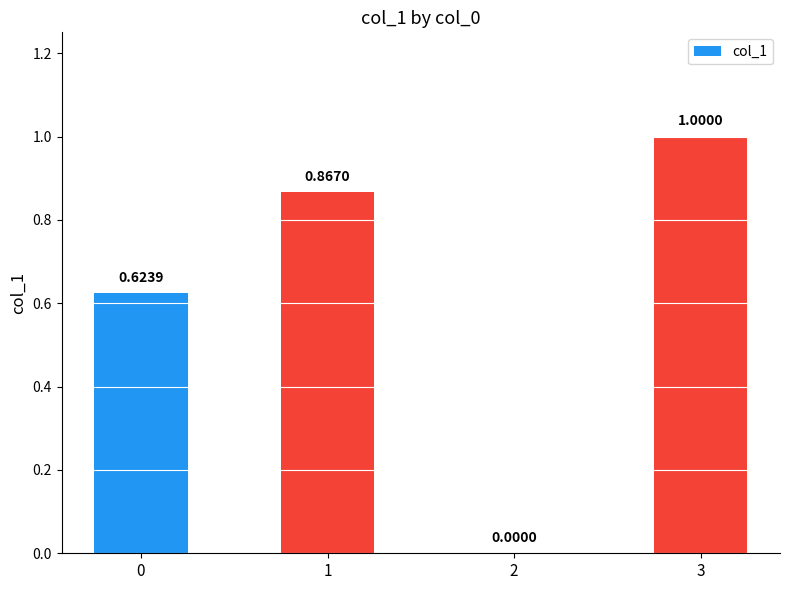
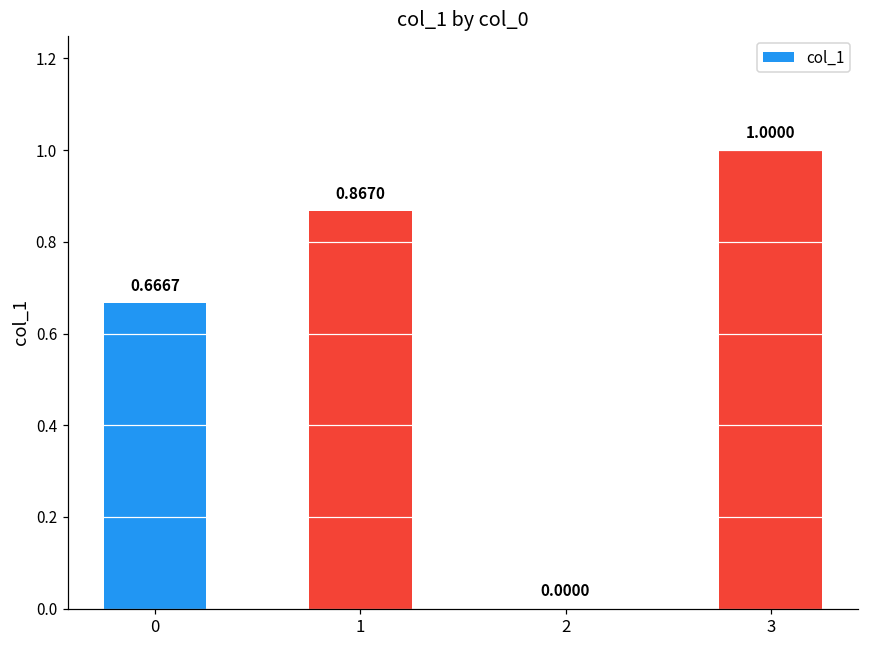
0: 0.6239 -> 0.6667
